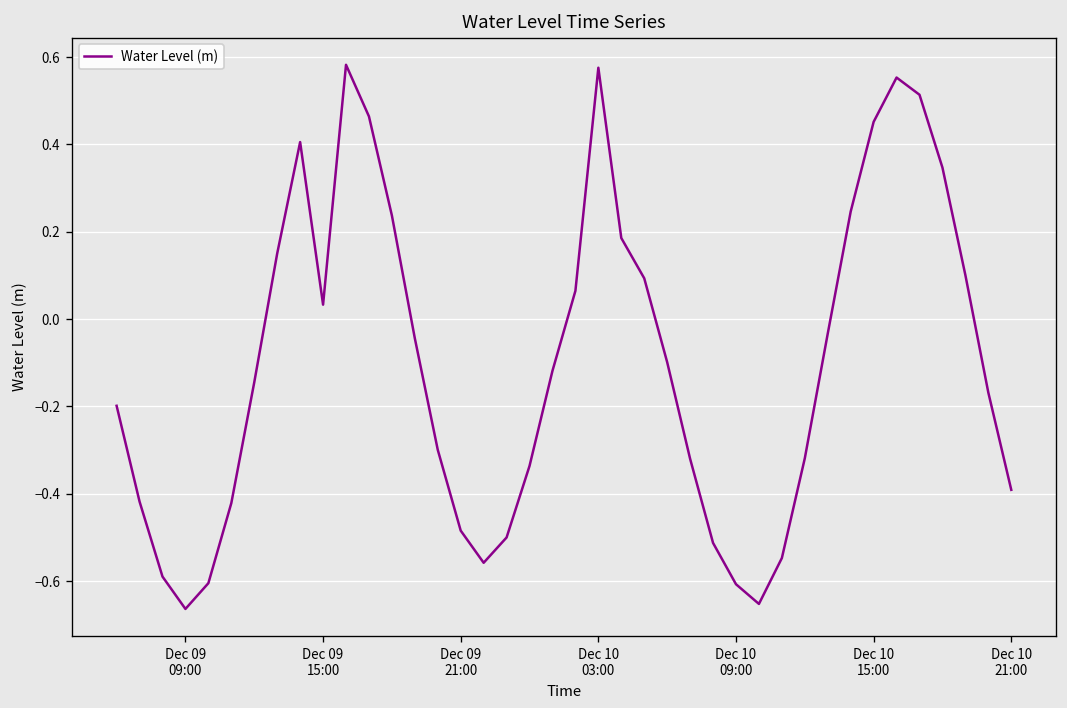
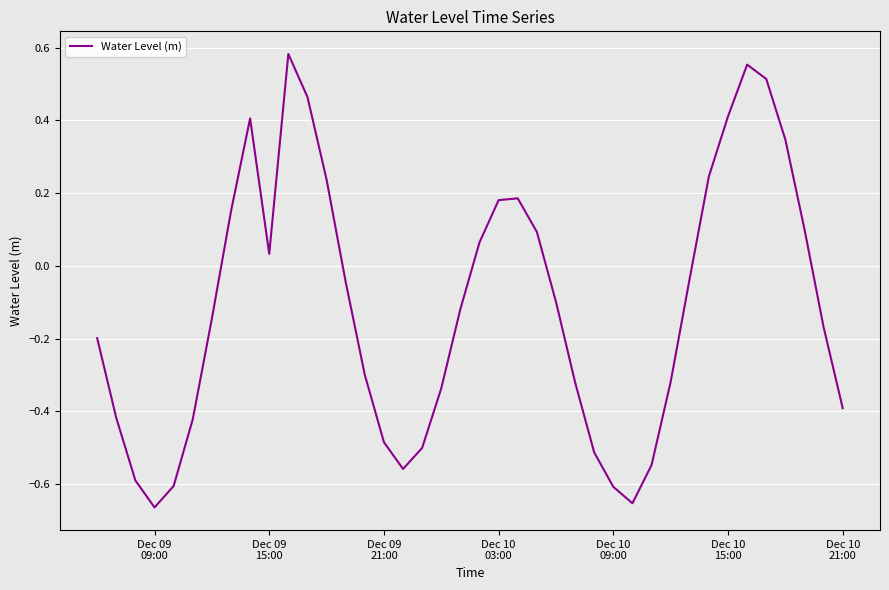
Dec 10 03:00: 0.58 -> 0.18
Dec 10 15:00: 0.45 -> 0.41
